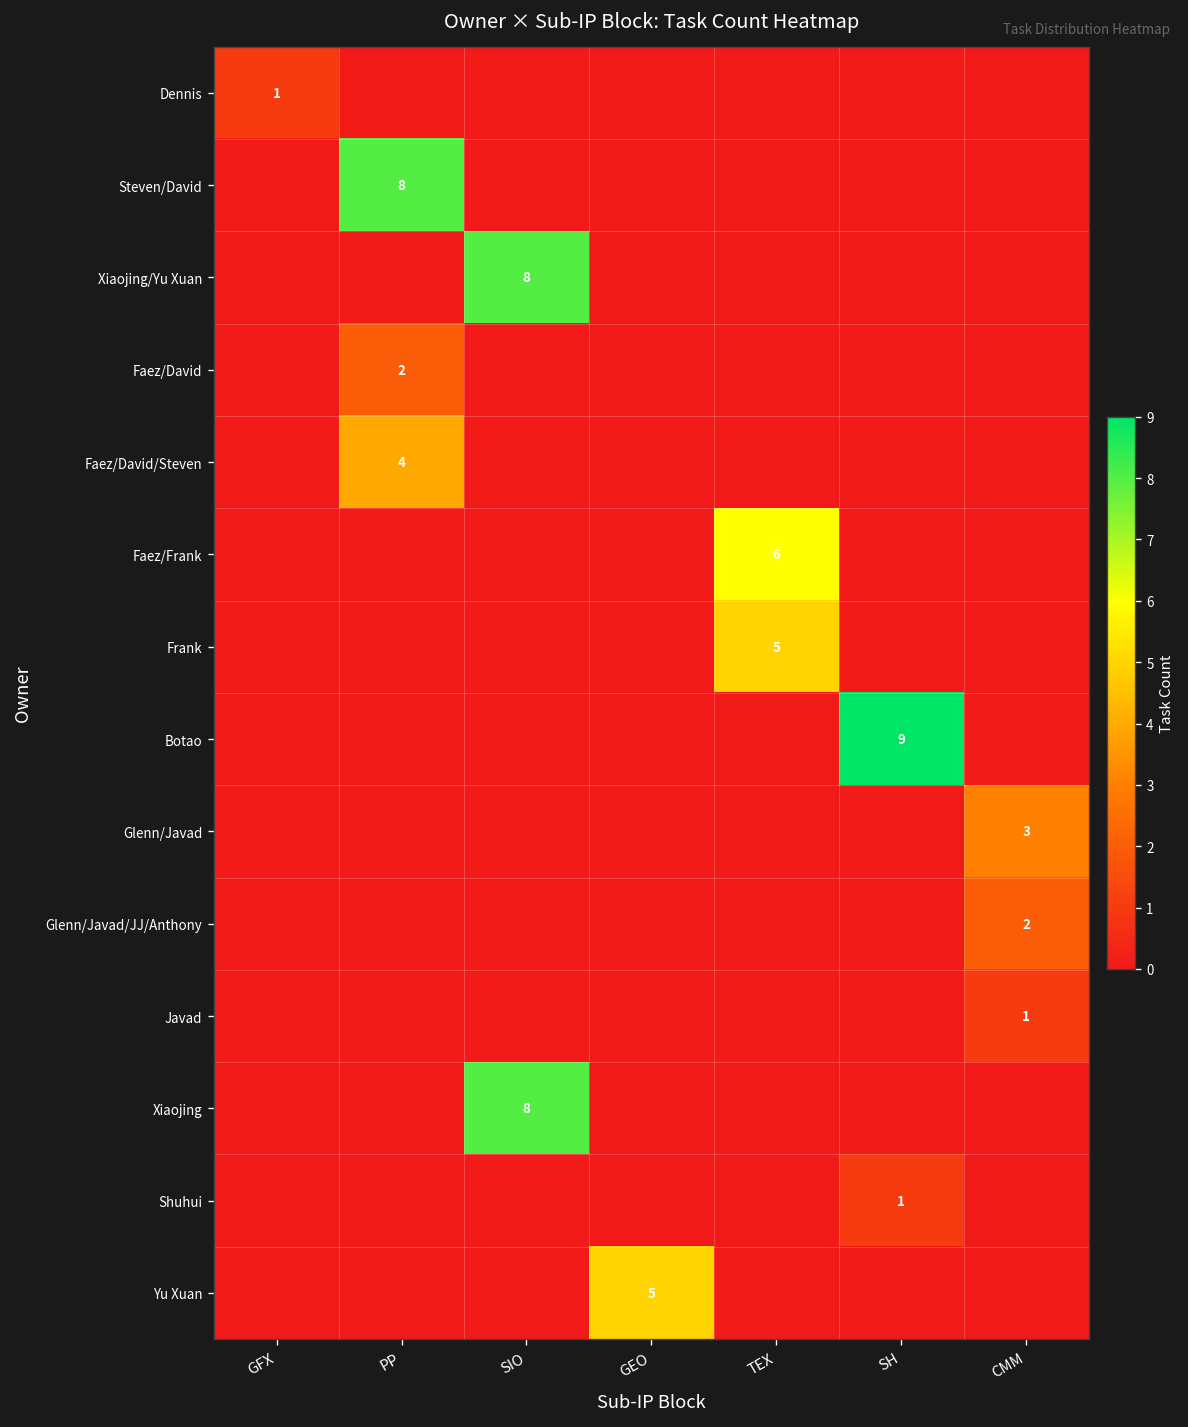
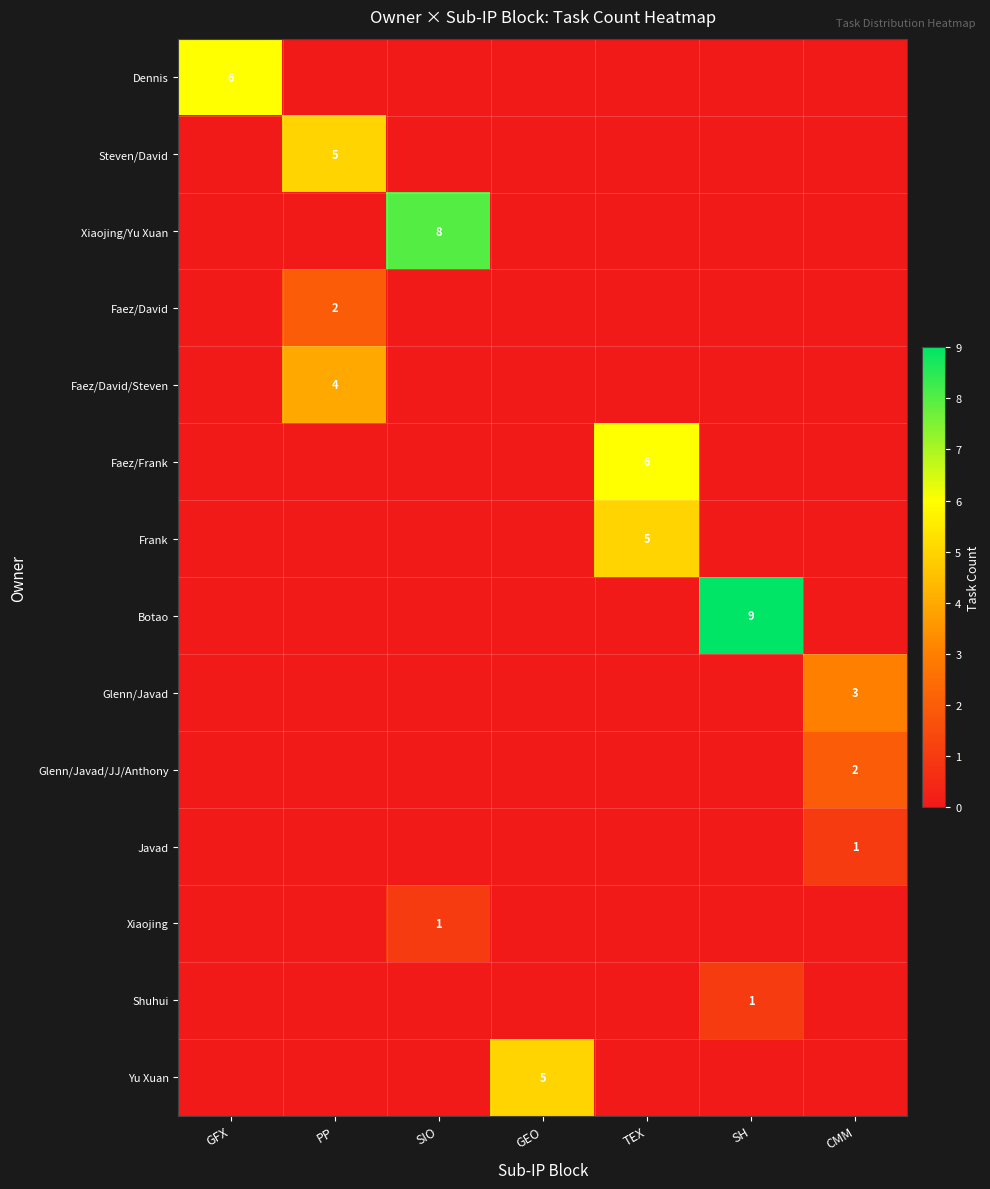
Dennis, GFX: 1 -> 6
Steven/David, PP: 8 -> 5
Xiaojing, SIO: 8 -> 1
